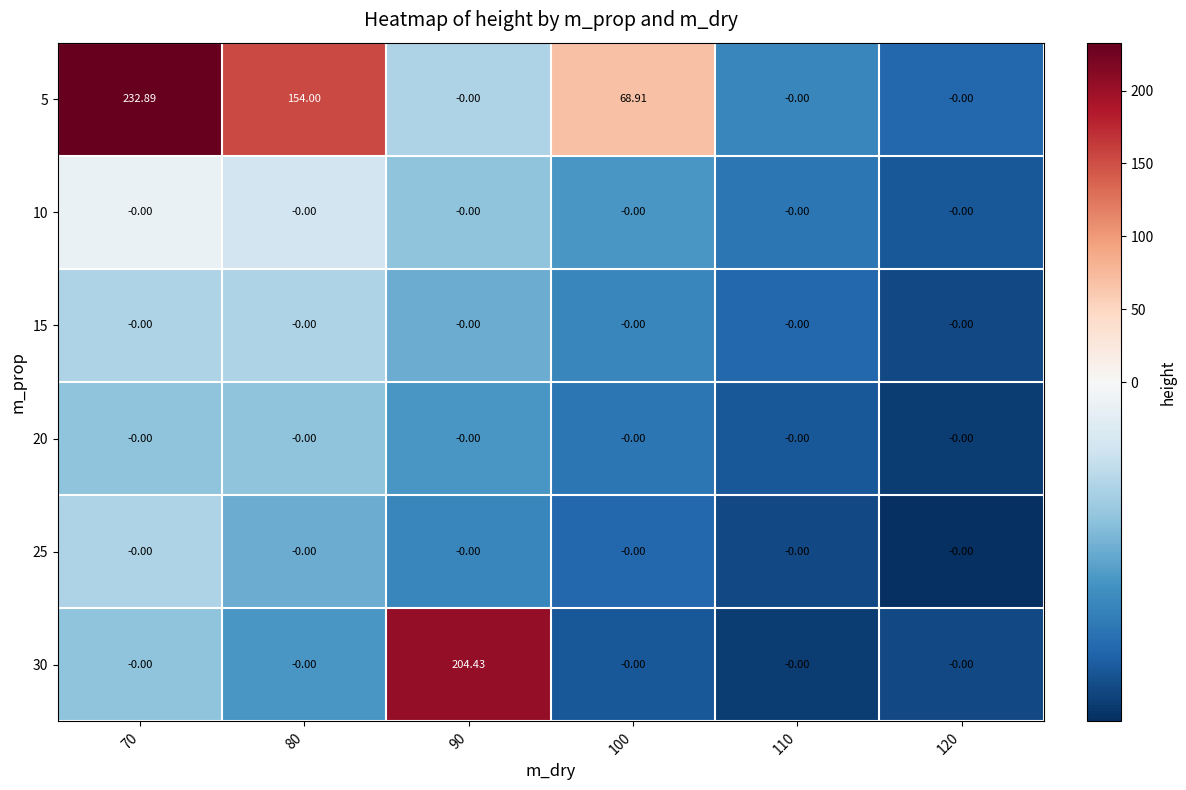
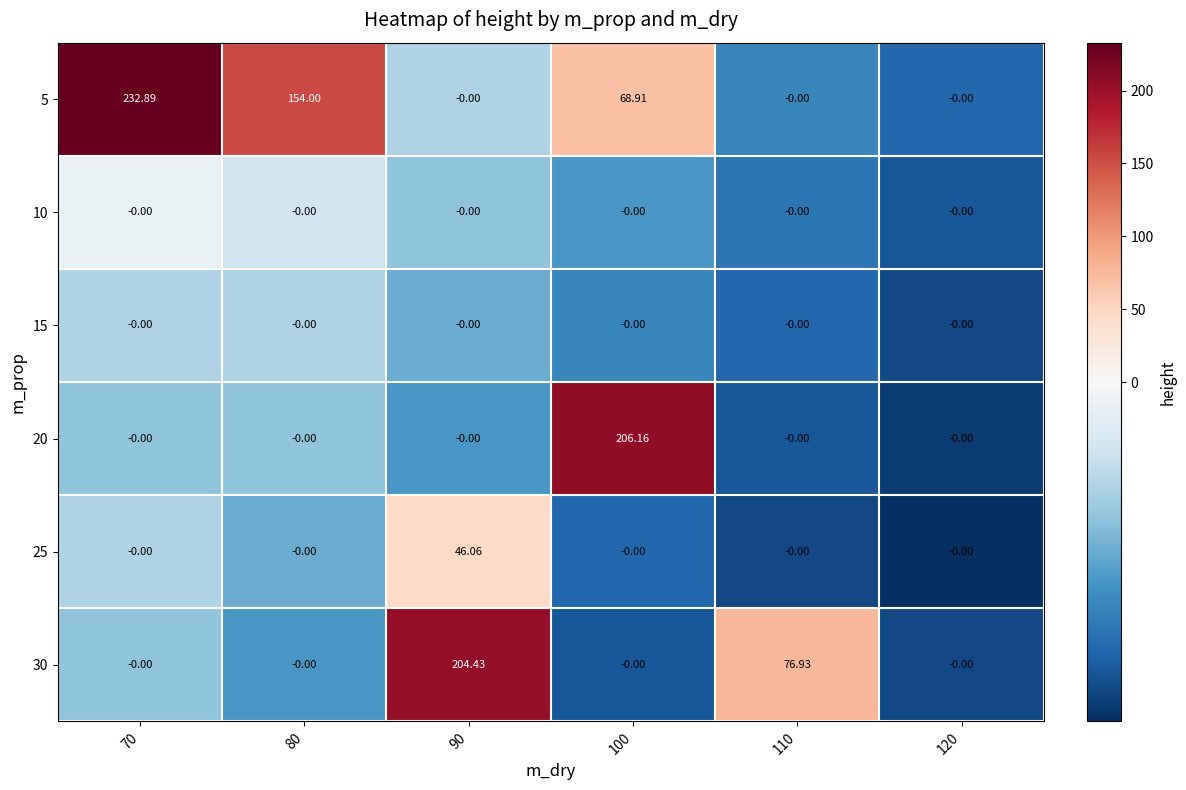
20, 100: -0.00 -> 206.16
25, 90: -0.00 -> 46.06
30, 110: -0.00 -> 76.93
